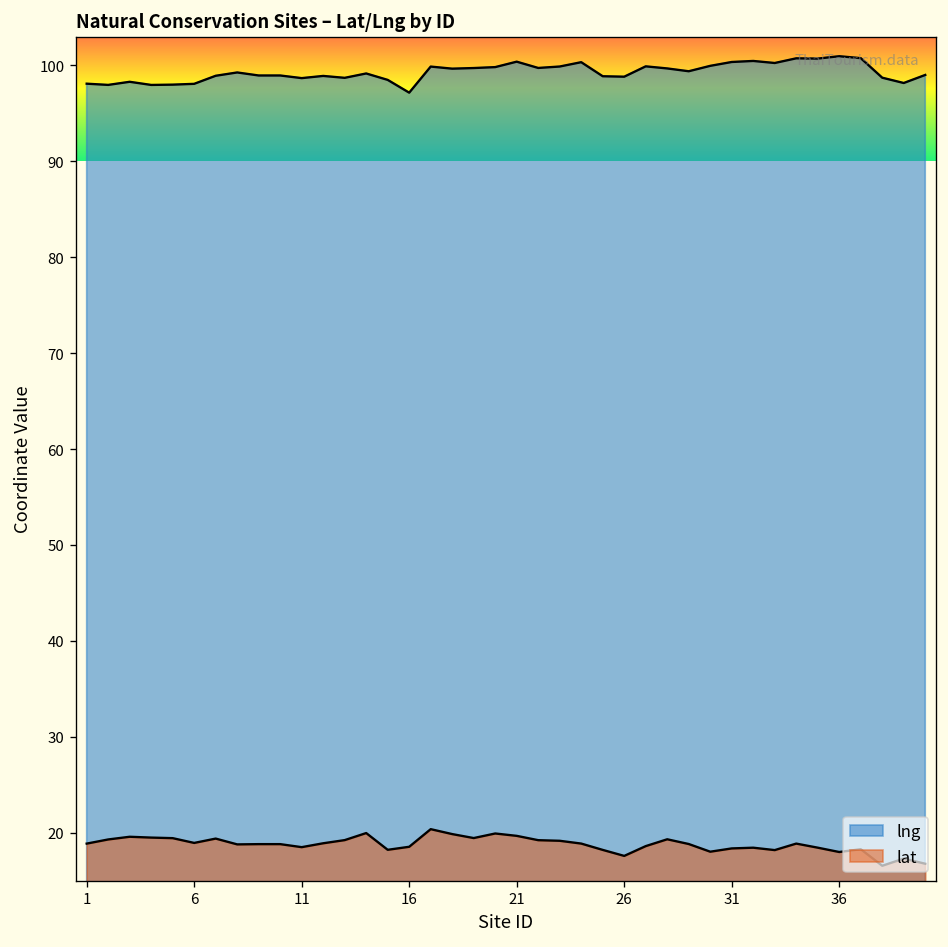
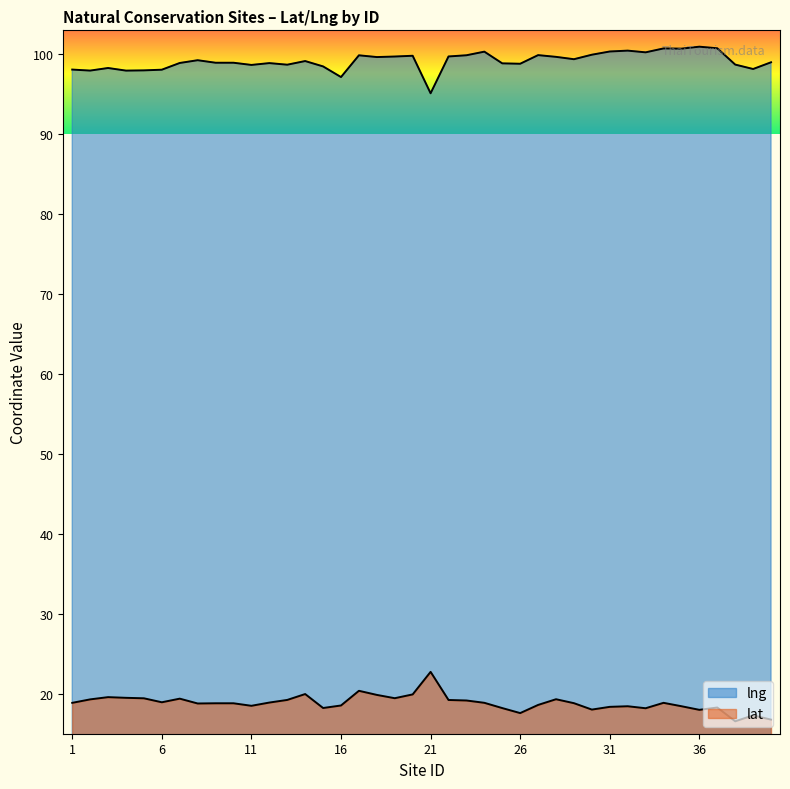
lng, 21: 100 -> 95
lat, 21: 20 -> 23
